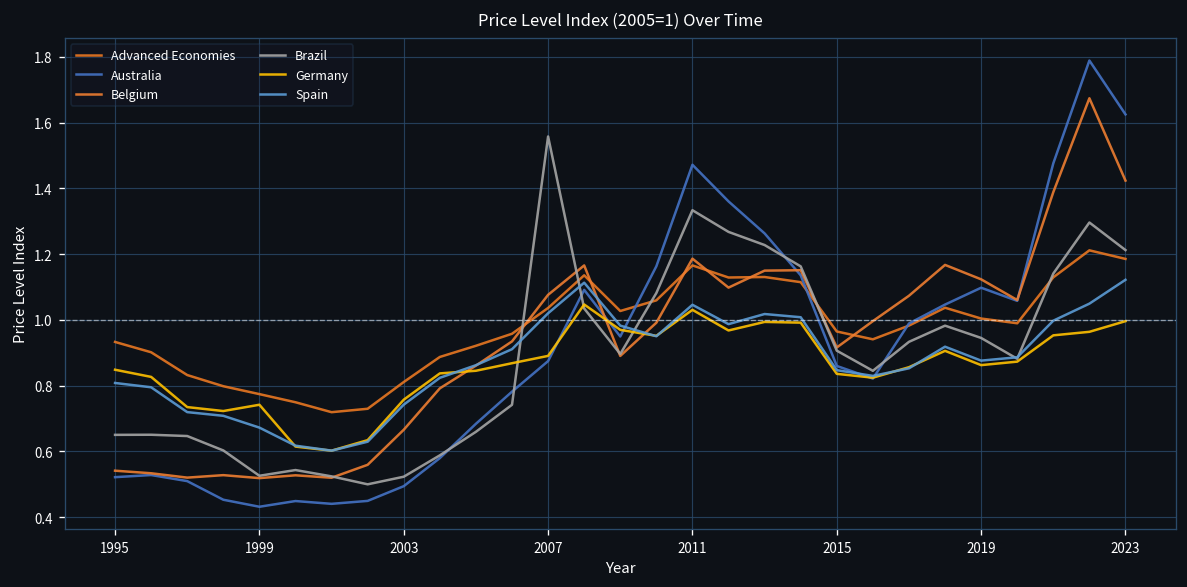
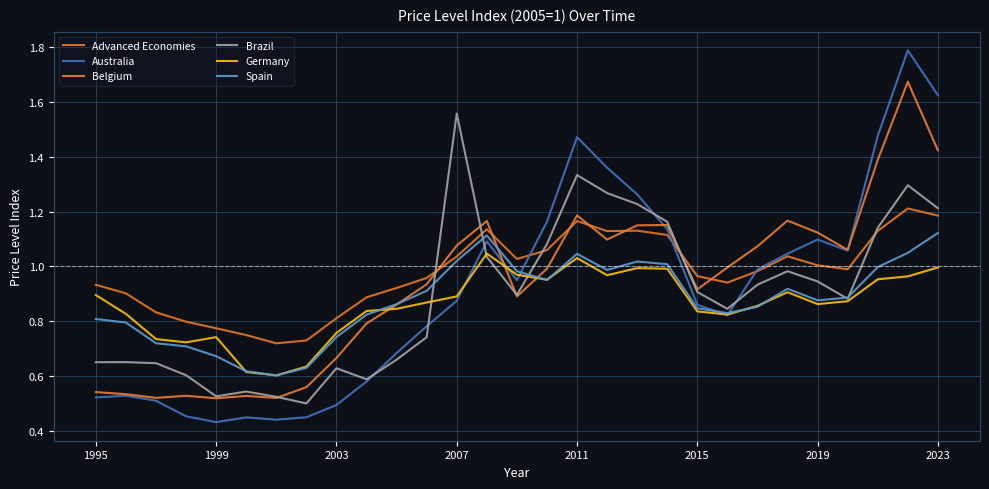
Germany, 1995: 0.85 -> 0.90
Brazil, 2003: 0.52 -> 0.63
